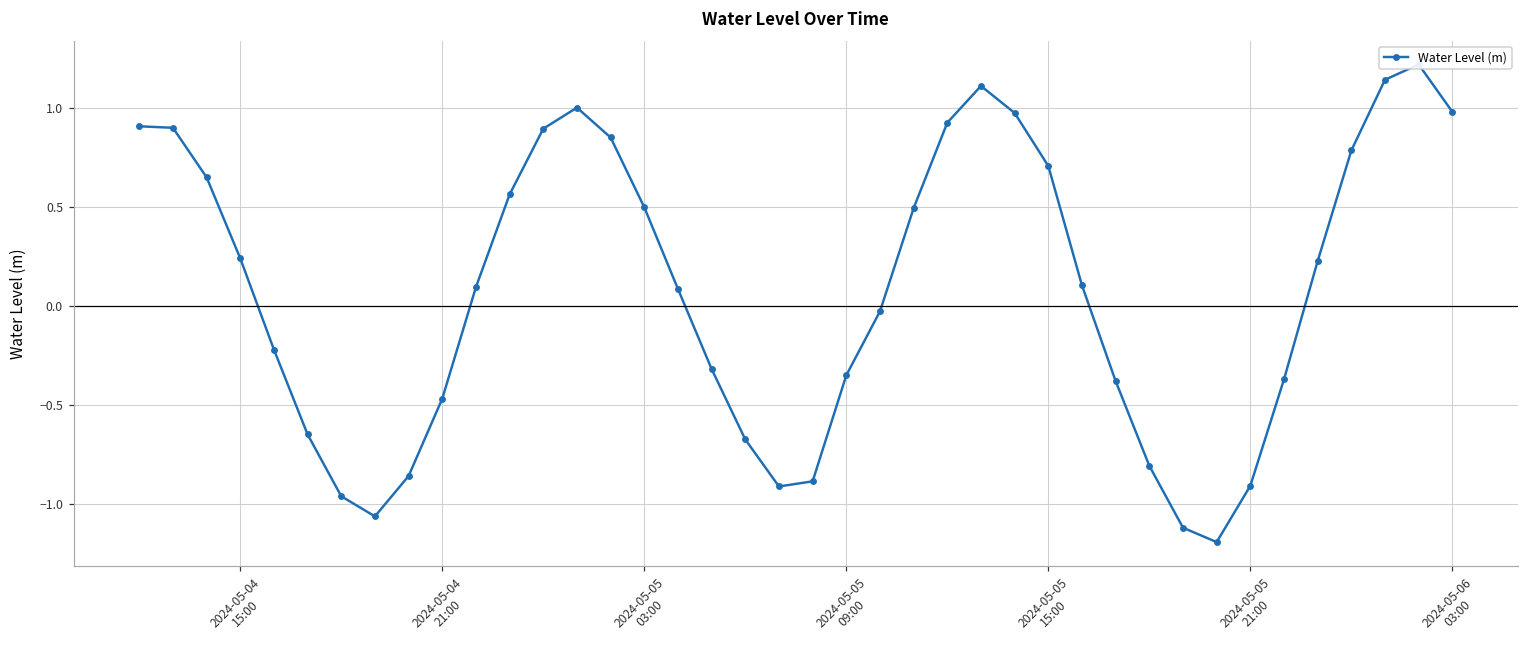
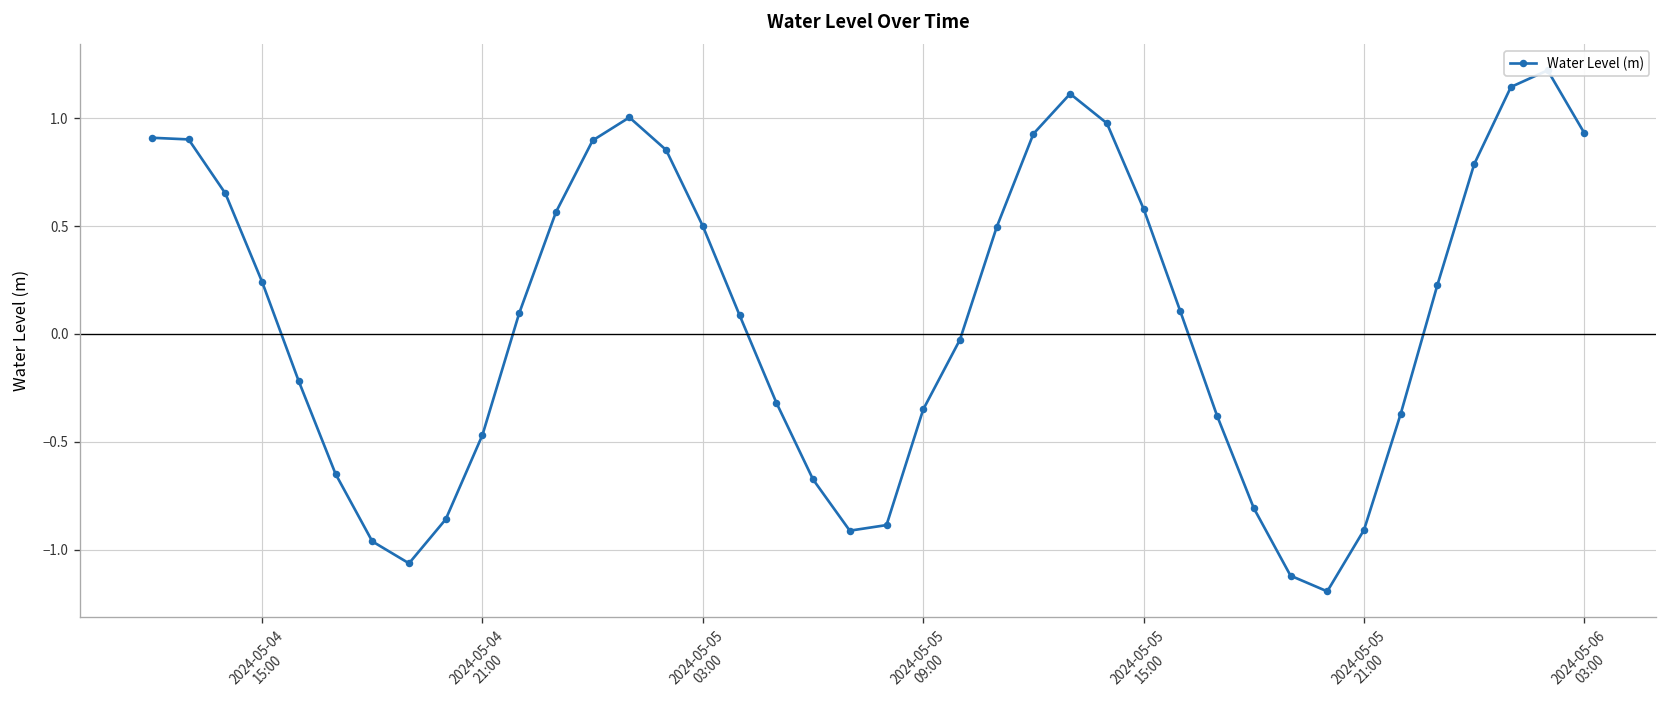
2024-05-05 15:00: 0.71 -> 0.58
2024-05-06 03:00: 0.98 -> 0.93
